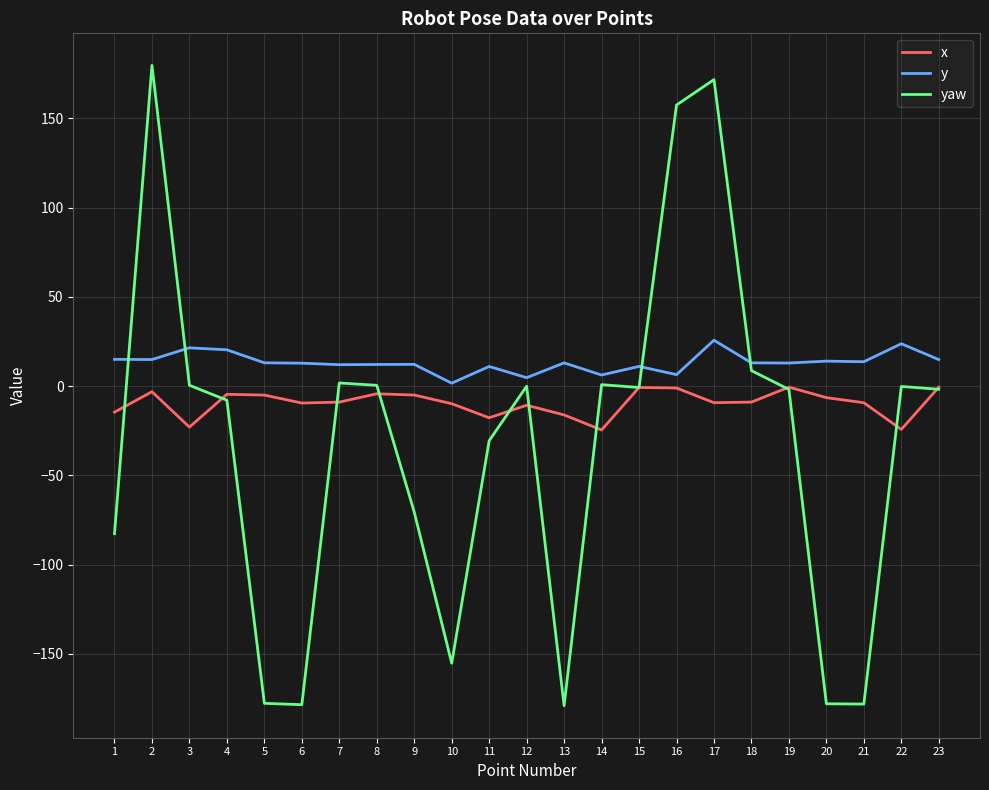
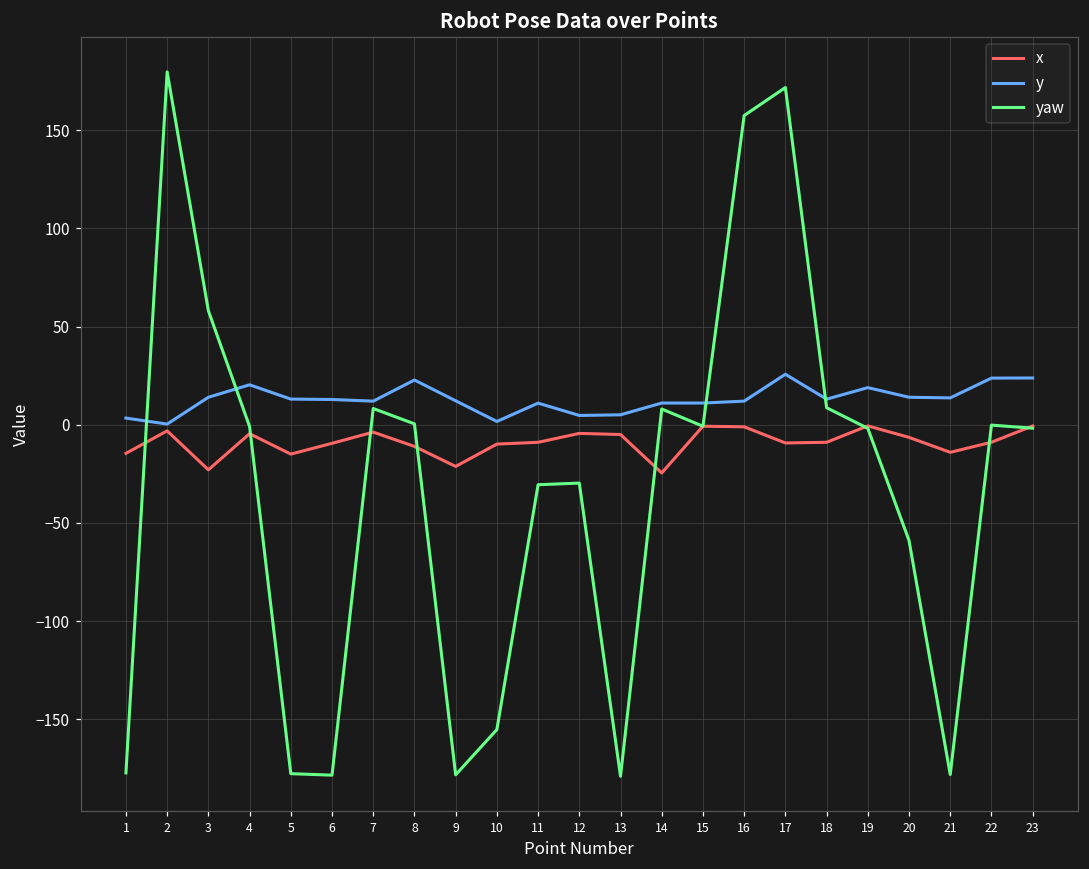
y, 1: 15 -> 3
yaw, 1: -83 -> -177
y, 2: 15 -> 0
y, 3: 21 -> 14
yaw, 3: 0 -> 58
yaw, 4: -8 -> -1
x, 5: -5 -> -15
x, 7: -9 -> -4
yaw, 7: 2 -> 8
x, 8: -4 -> -11
y, 8: 12 -> 23
x, 9: -5 -> -21
yaw, 9: -71 -> -178
x, 11: -18 -> -9
x, 12: -11 -> -4
yaw, 12: 0 -> -30
x, 13: -16 -> -5
y, 13: 13 -> 5
y, 14: 6 -> 11
yaw, 14: 1 -> 8
y, 16: 6 -> 12
y, 19: 13 -> 19
yaw, 20: -178 -> -59
x, 21: -9 -> -14
x, 22: -24 -> -9
y, 23: 15 -> 24
